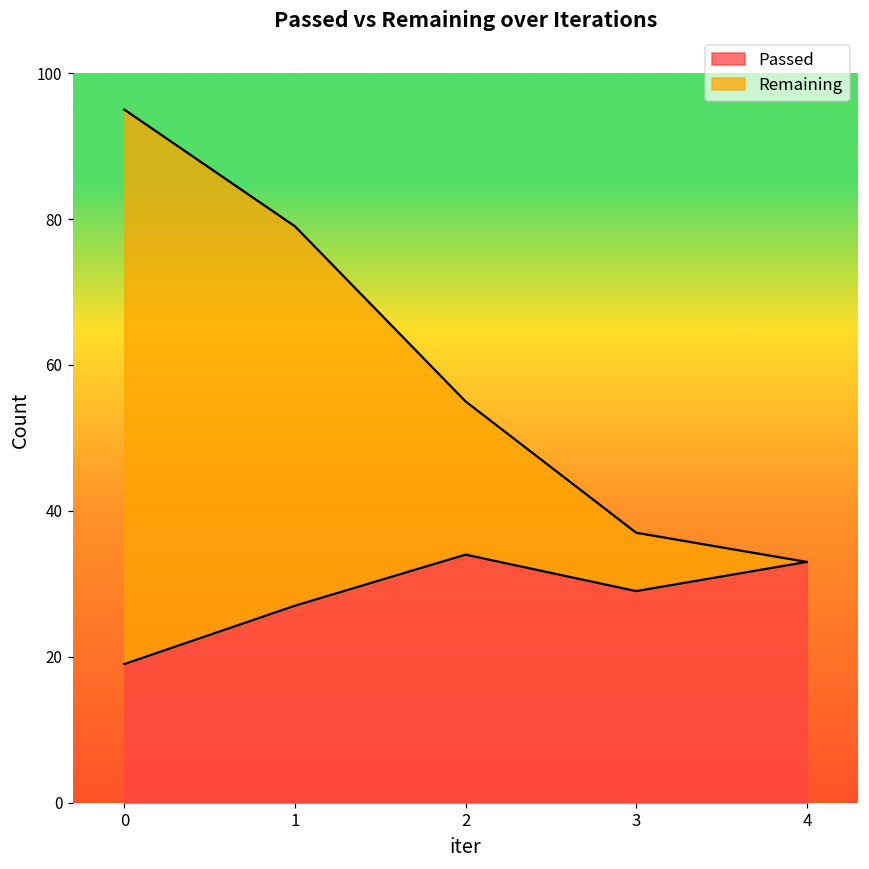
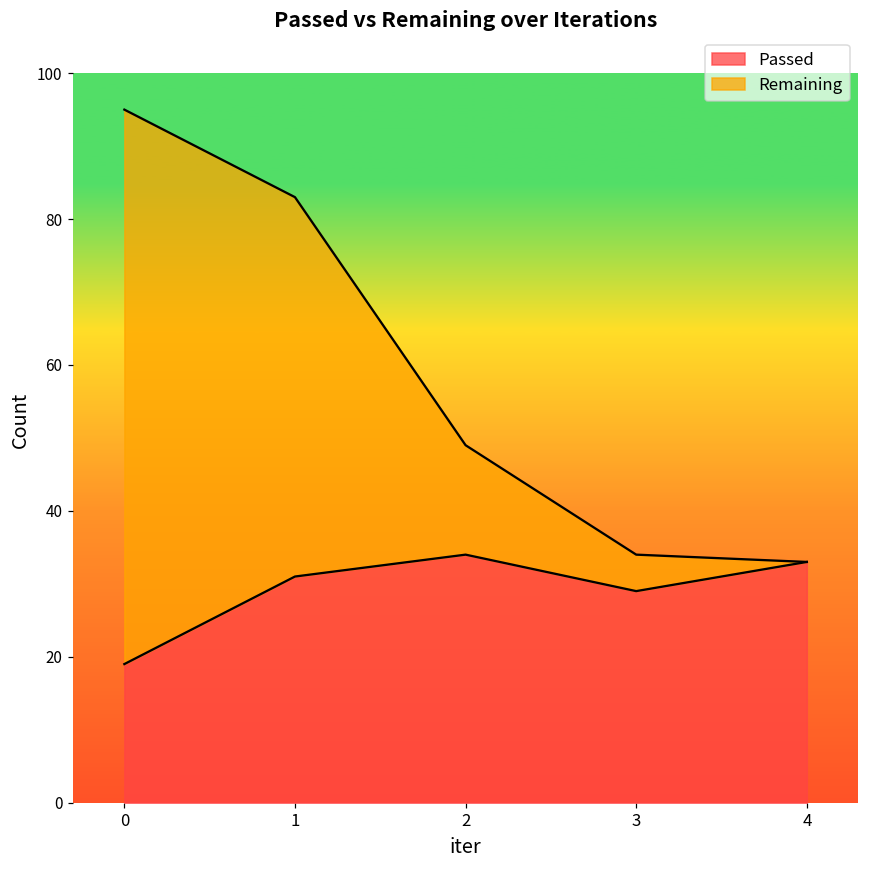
Passed, 1: 27 -> 31
Remaining, 2: 21 -> 15
Remaining, 3: 8 -> 5
